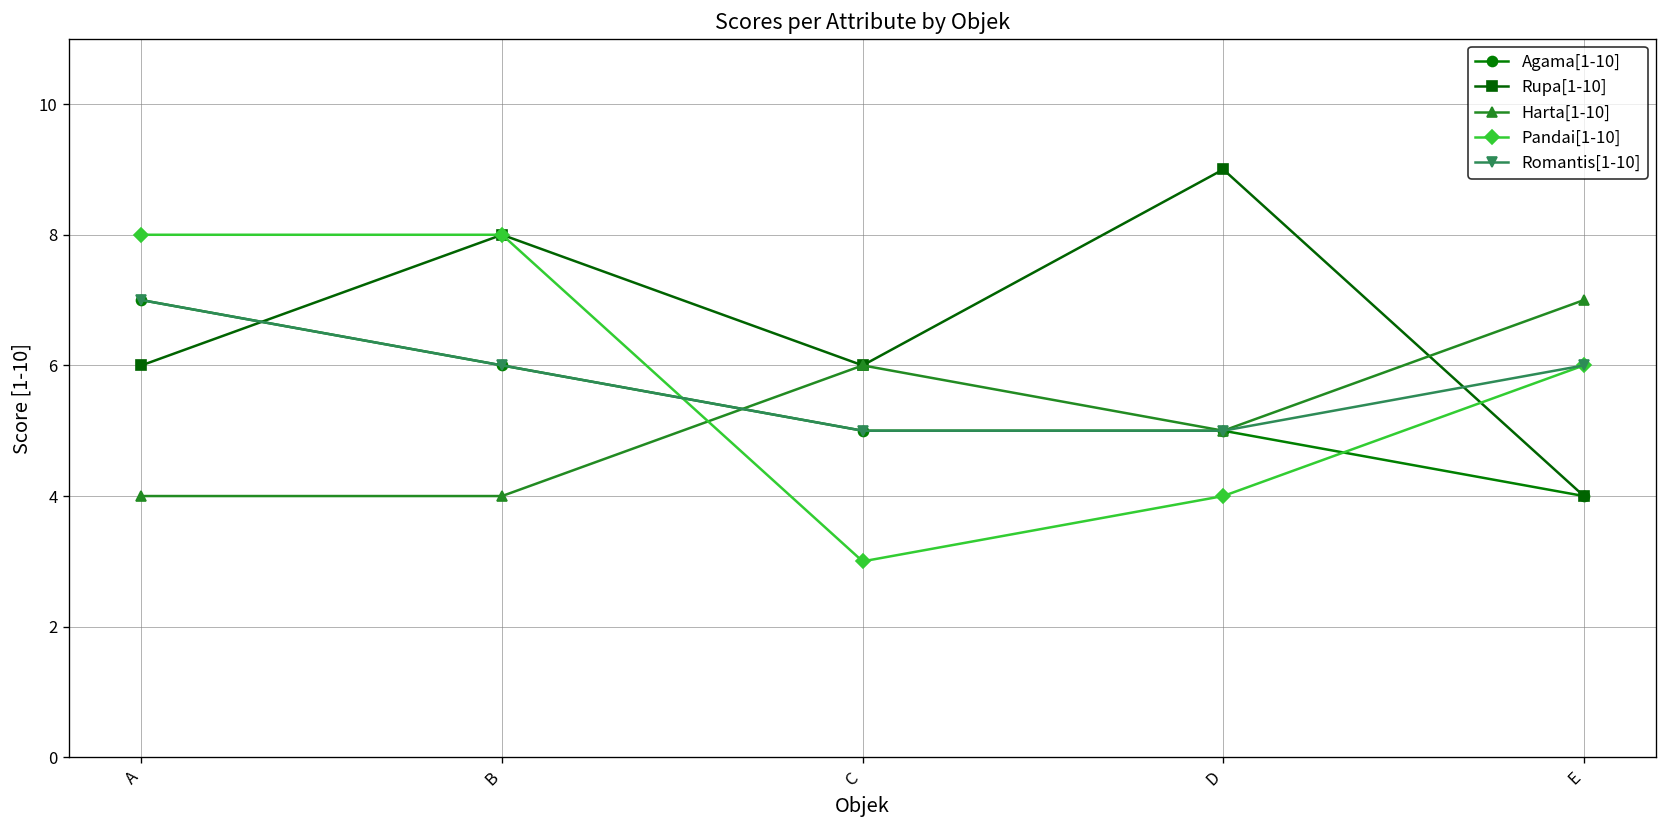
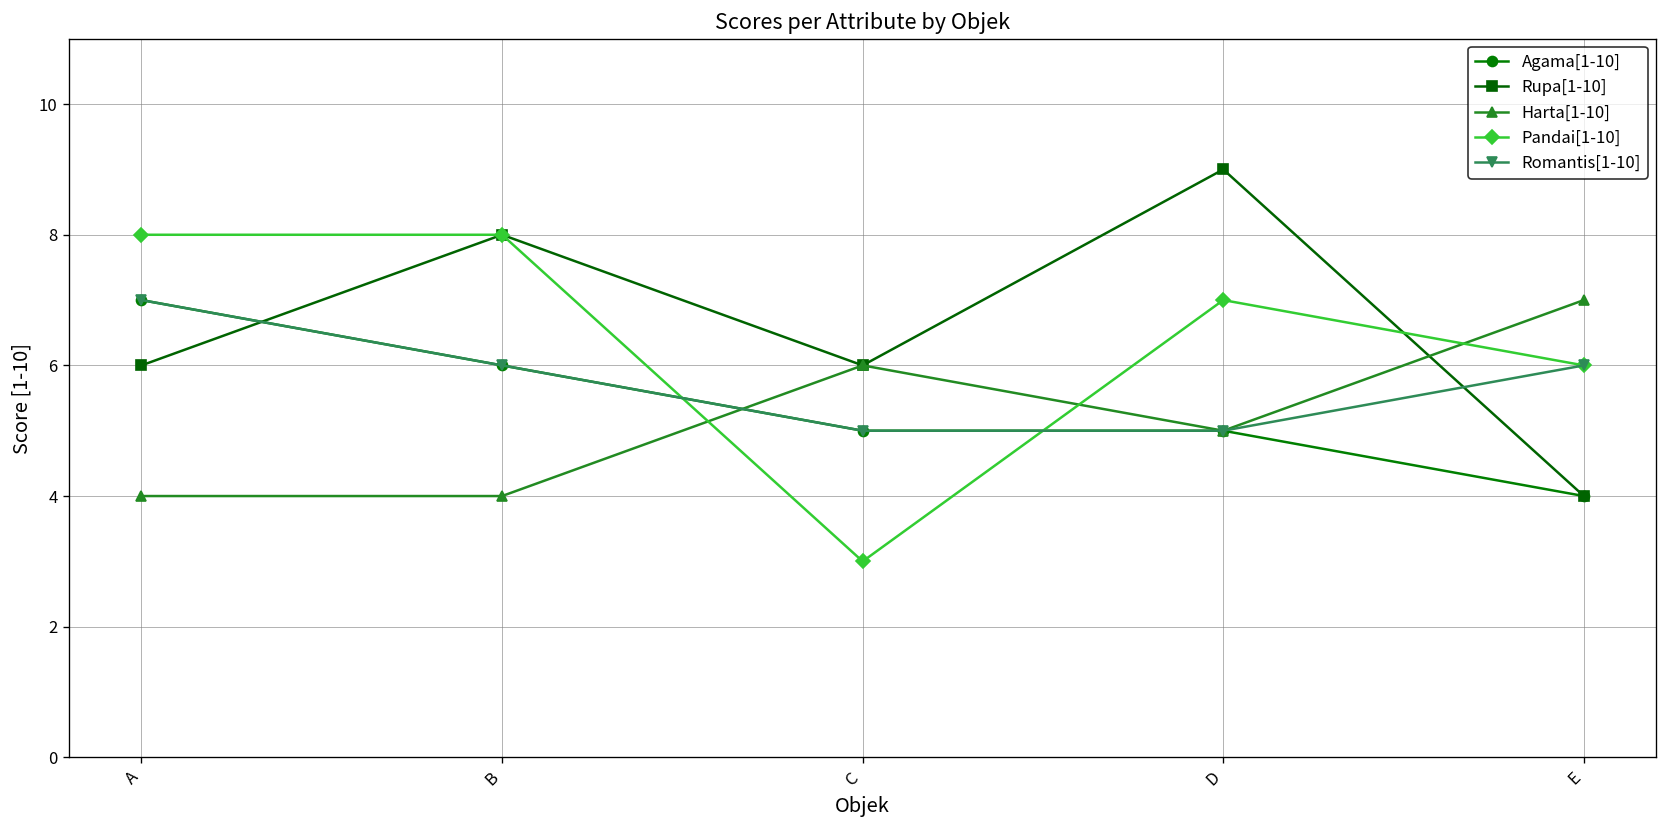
Pandai[1-10], D: 4 -> 7
